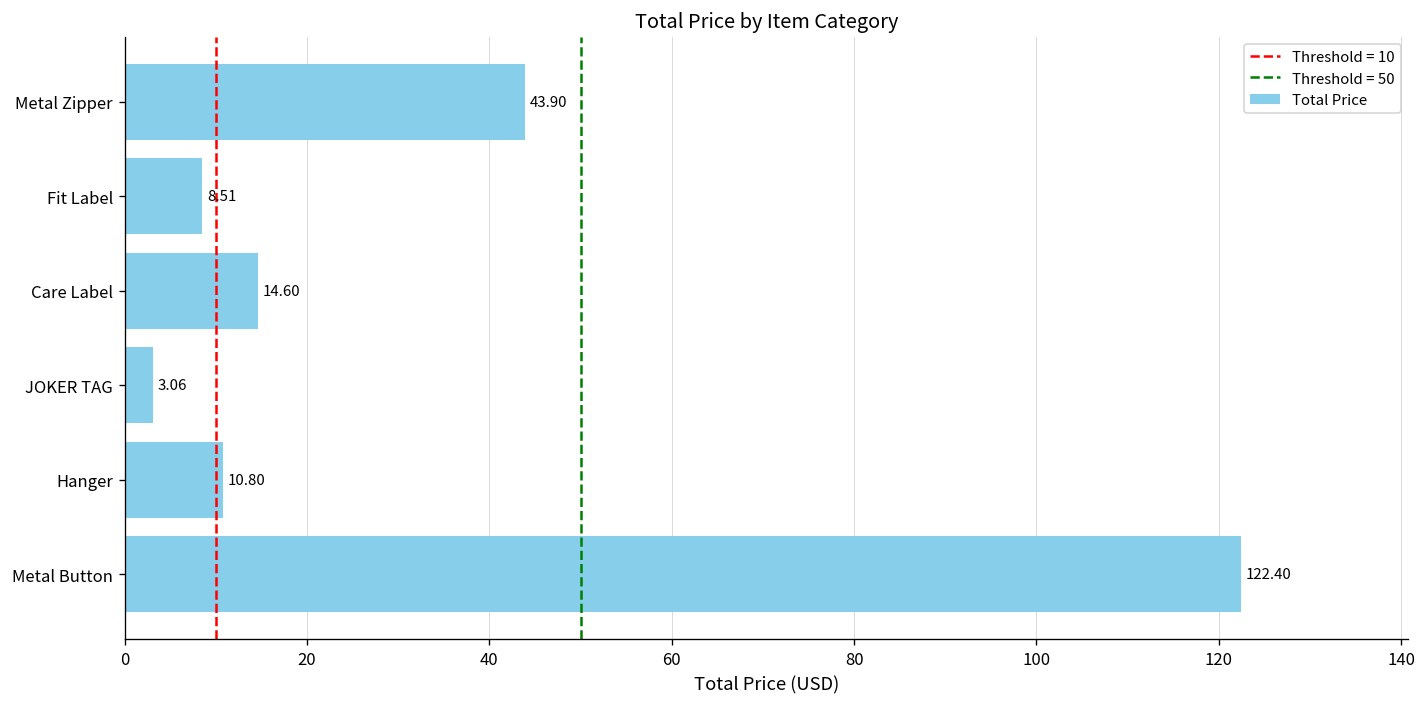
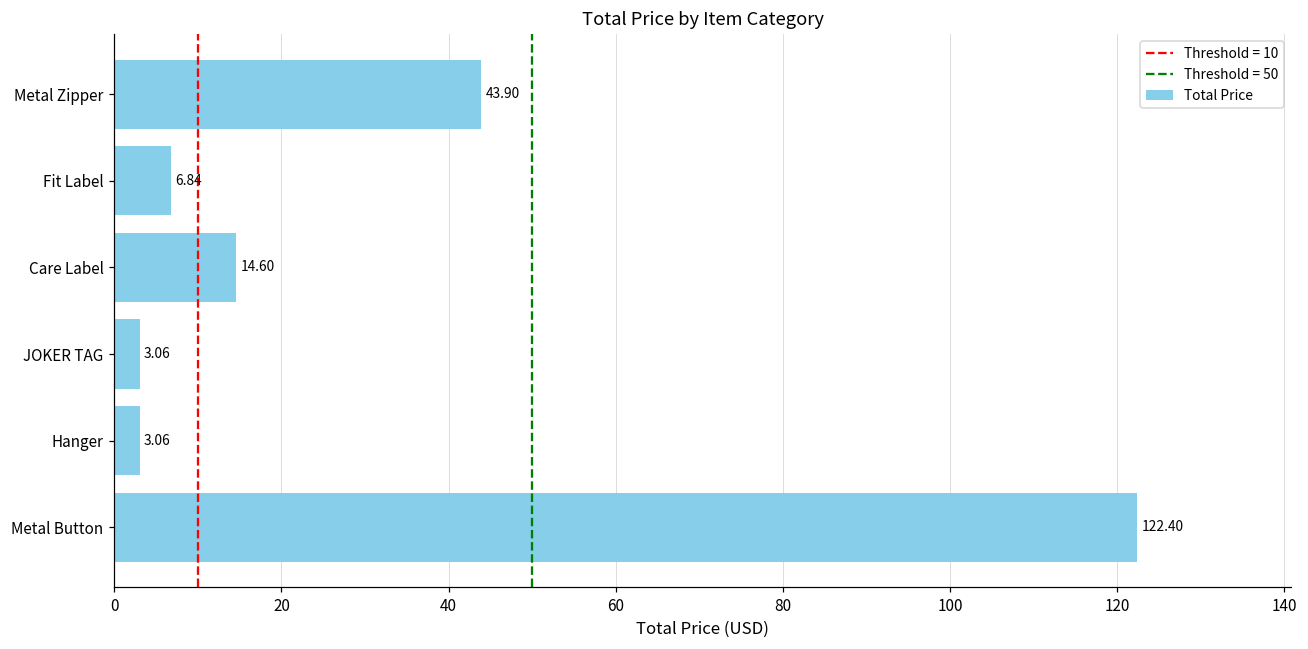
Fit Label: 8.51 -> 6.84
Hanger: 10.80 -> 3.06
